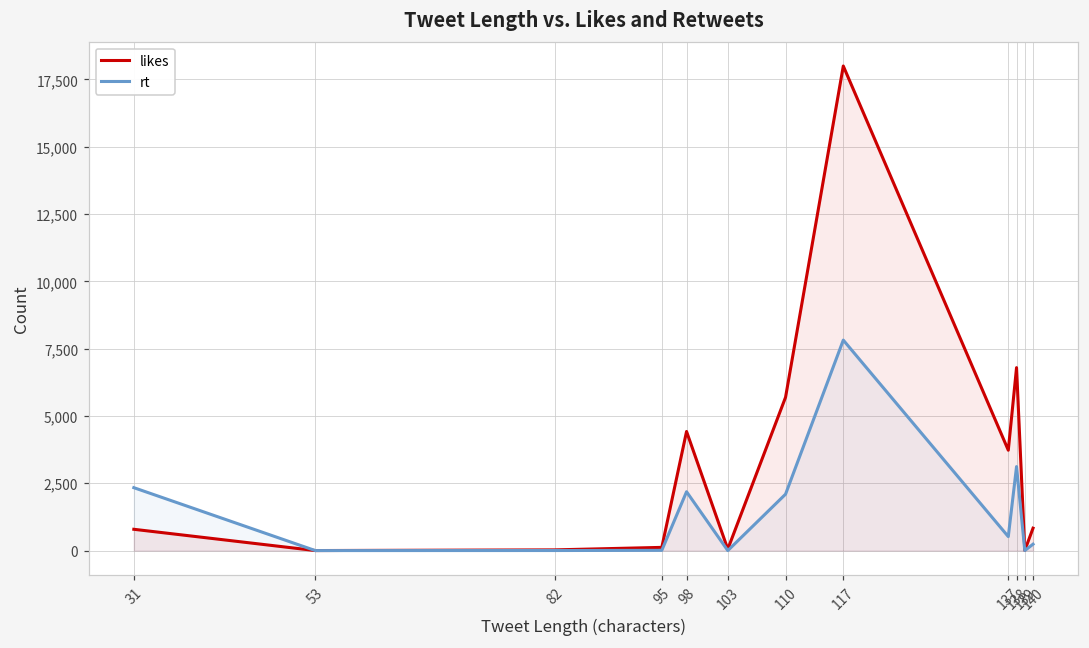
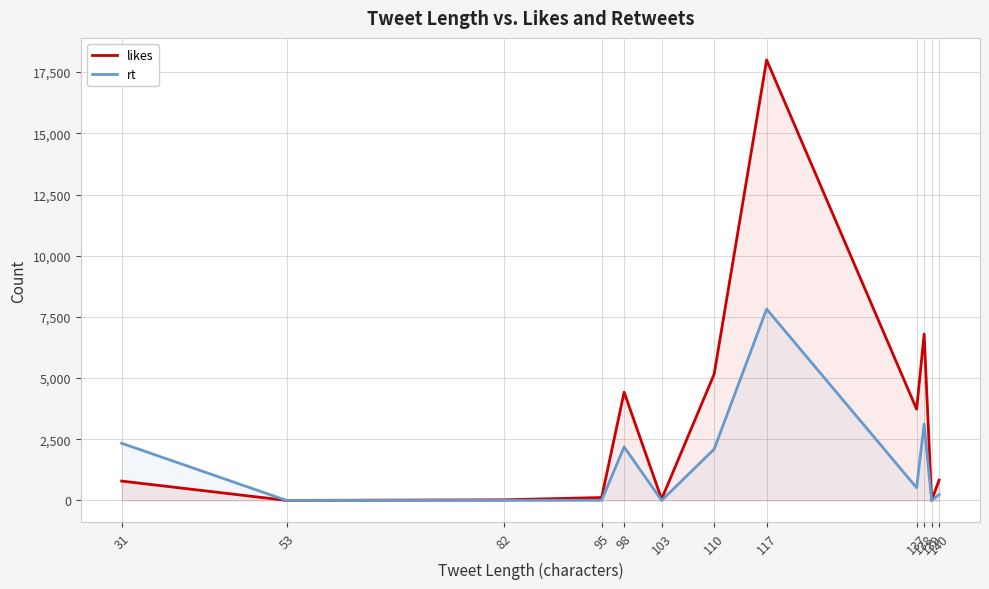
likes, 110: 5,700 -> 5,200
